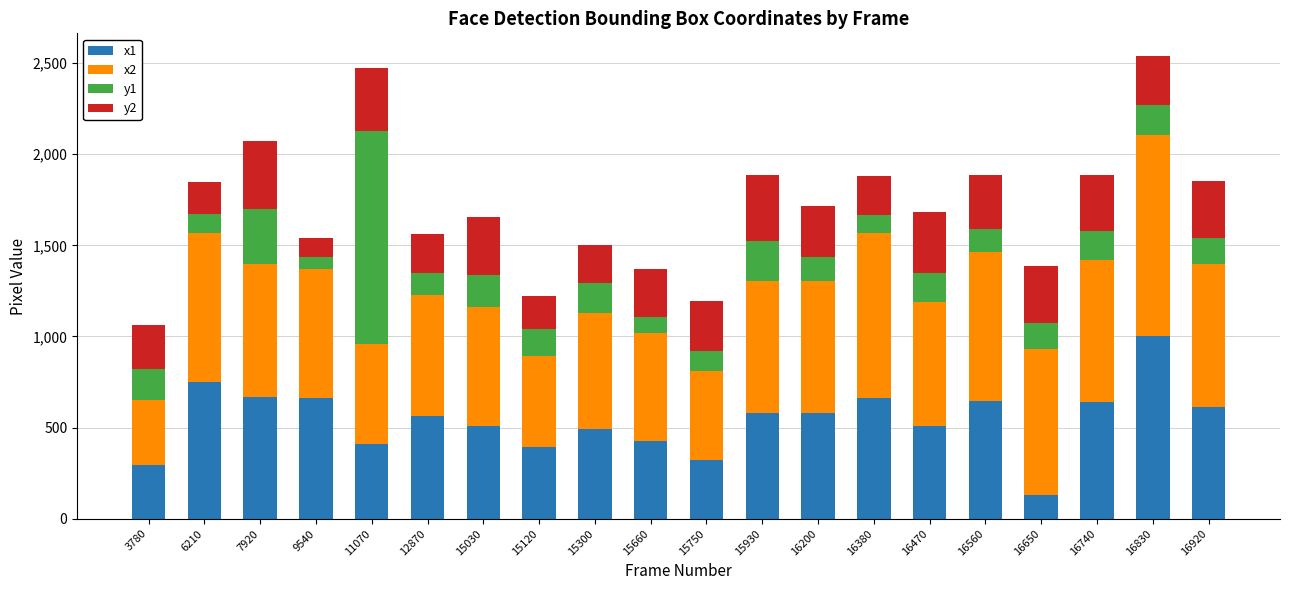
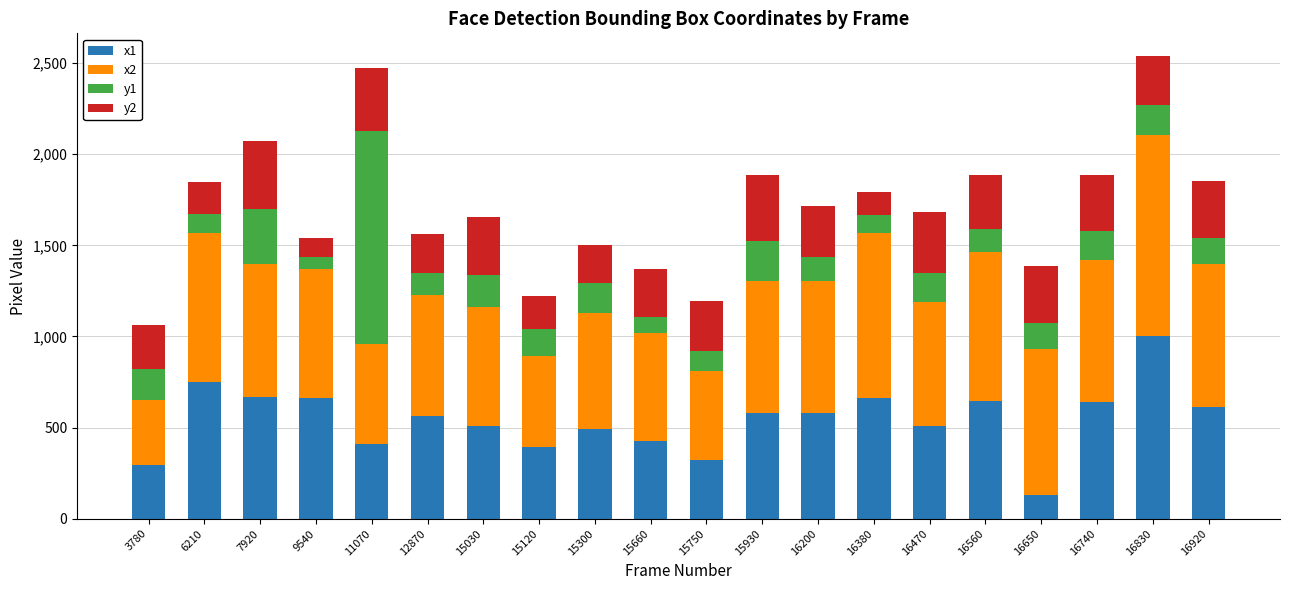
y2, 16380: 220 -> 120
